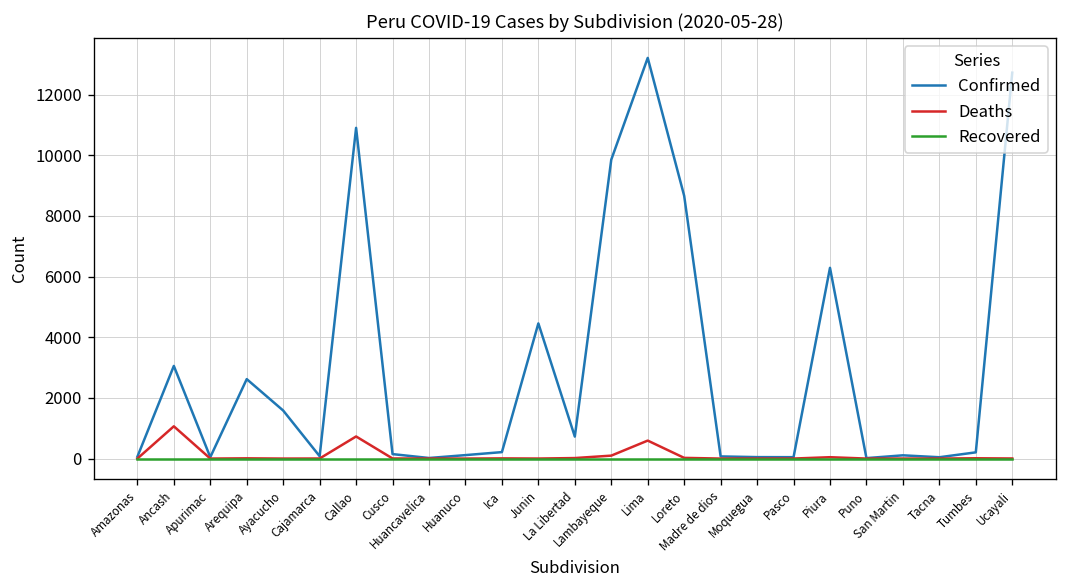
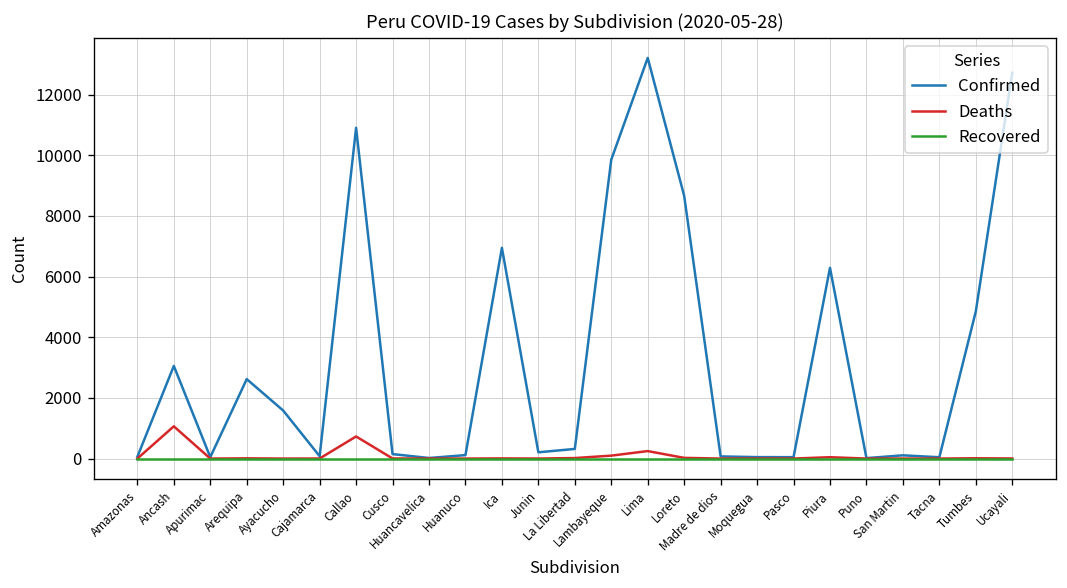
Confirmed, Ica: 200 -> 7000
Confirmed, Junin: 4500 -> 200
Confirmed, La Libertad: 700 -> 300
Deaths, Lima: 600 -> 200
Confirmed, Tumbes: 200 -> 4900
